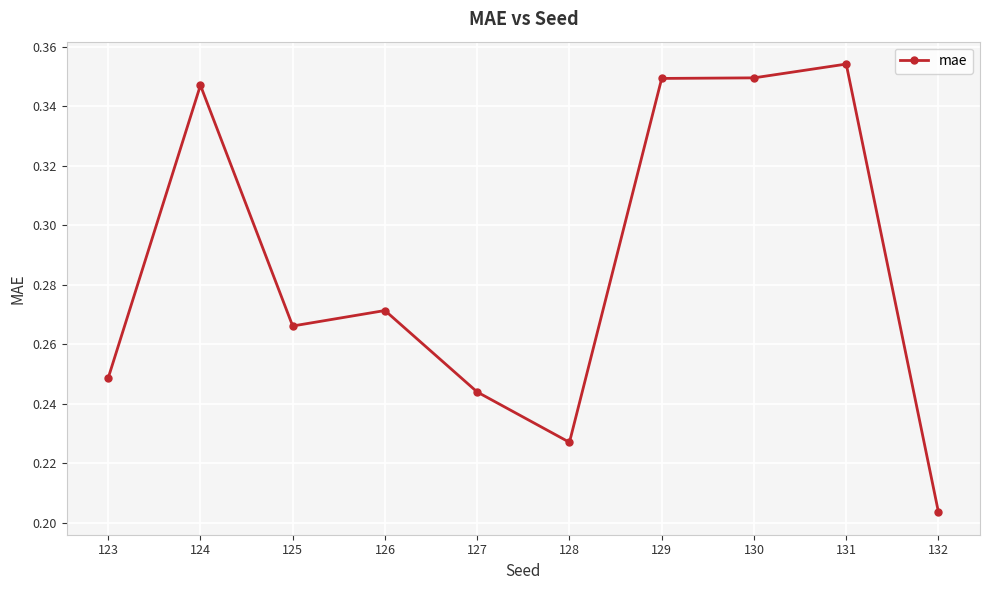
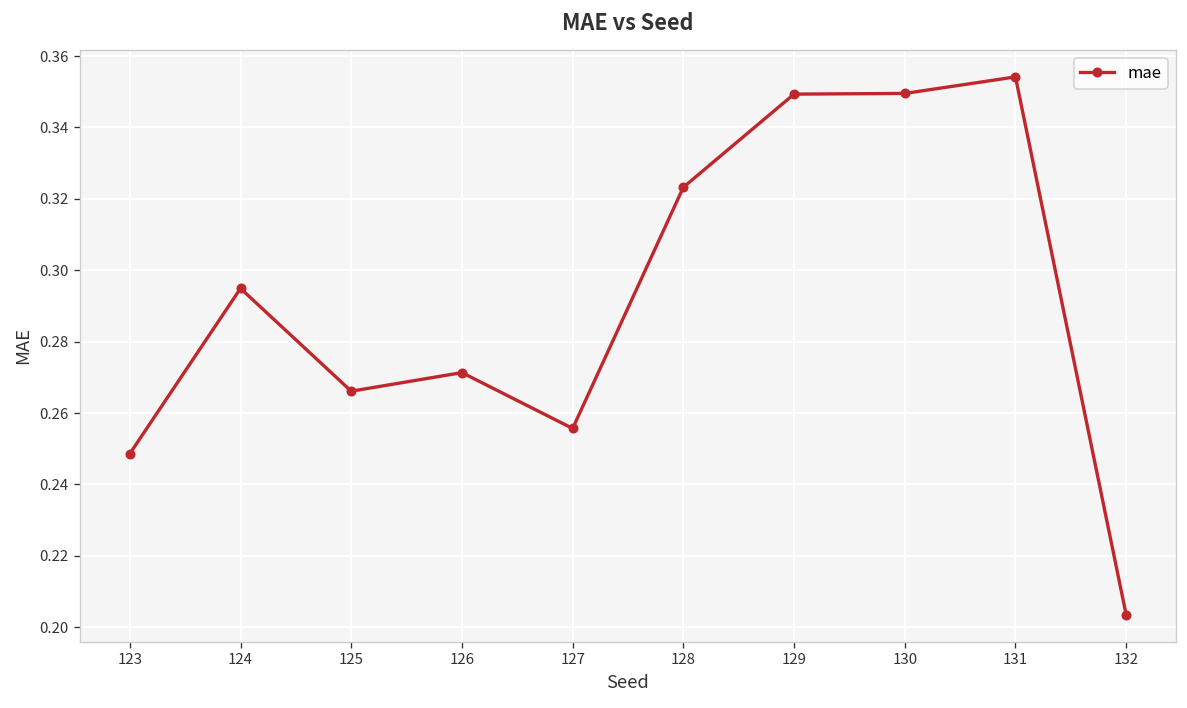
124: 0.347 -> 0.295
127: 0.244 -> 0.256
128: 0.227 -> 0.323
